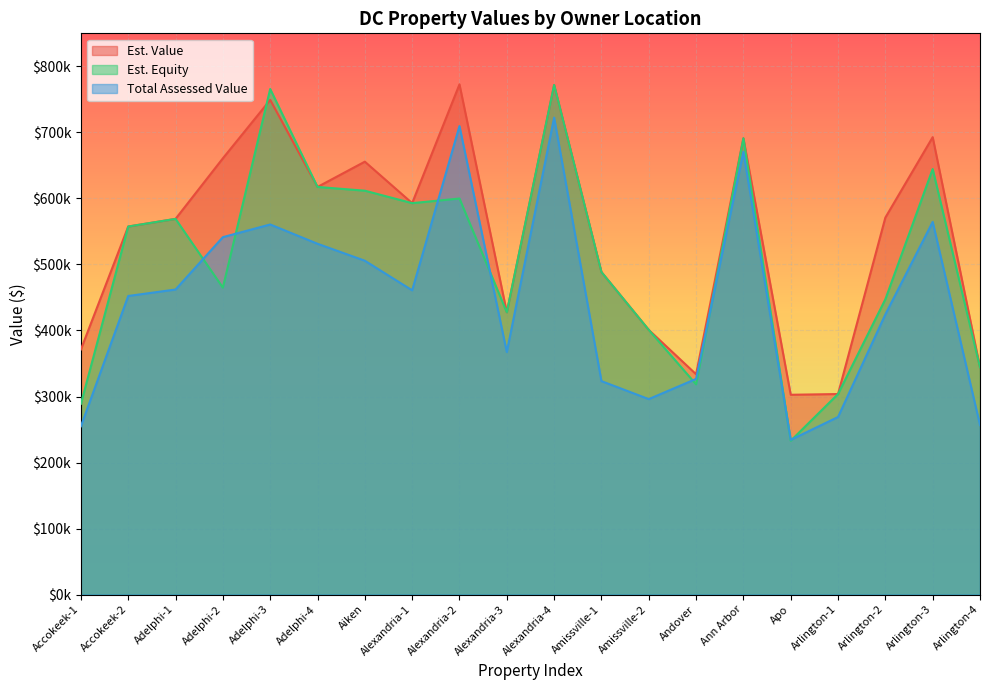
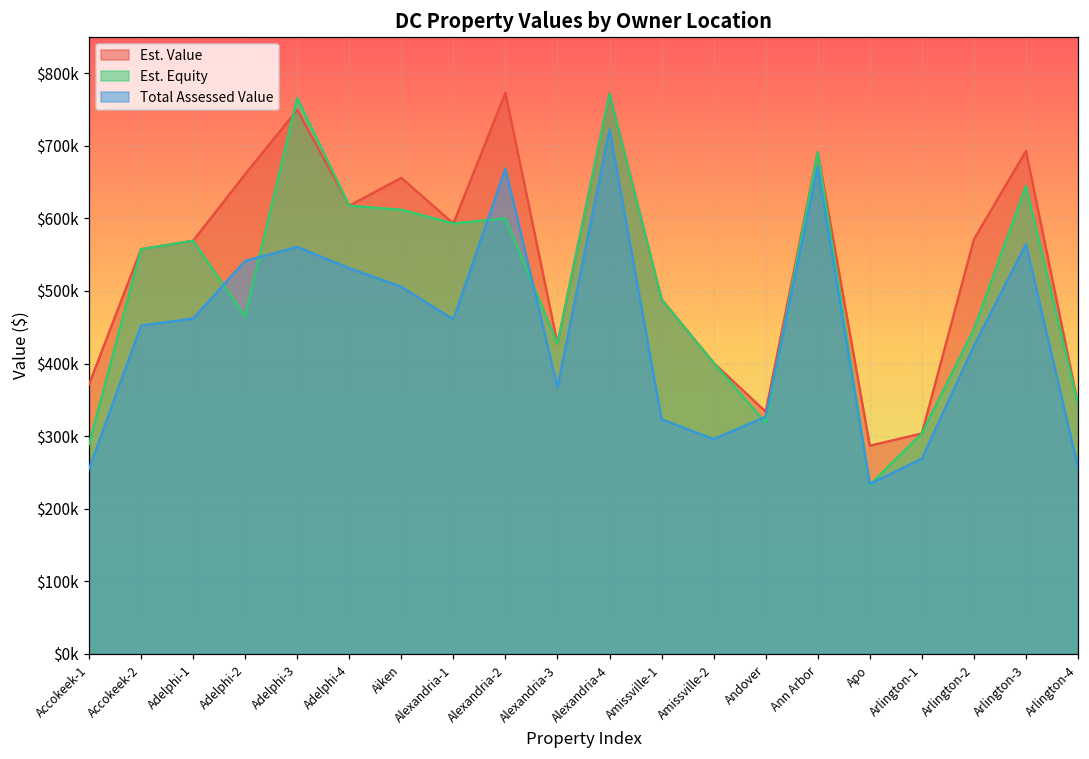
Total Assessed Value, Alexandria-2: $710000 -> $670000
Est. Value, Apo: $300000 -> $290000
